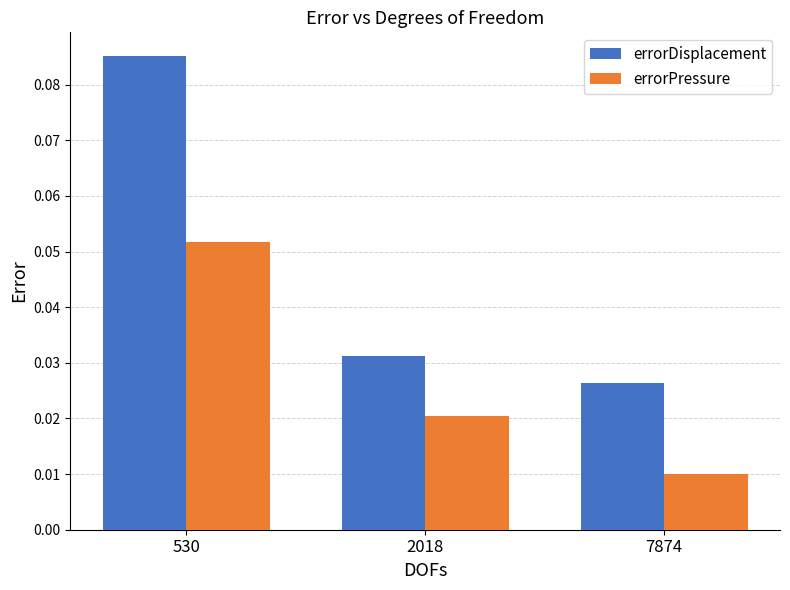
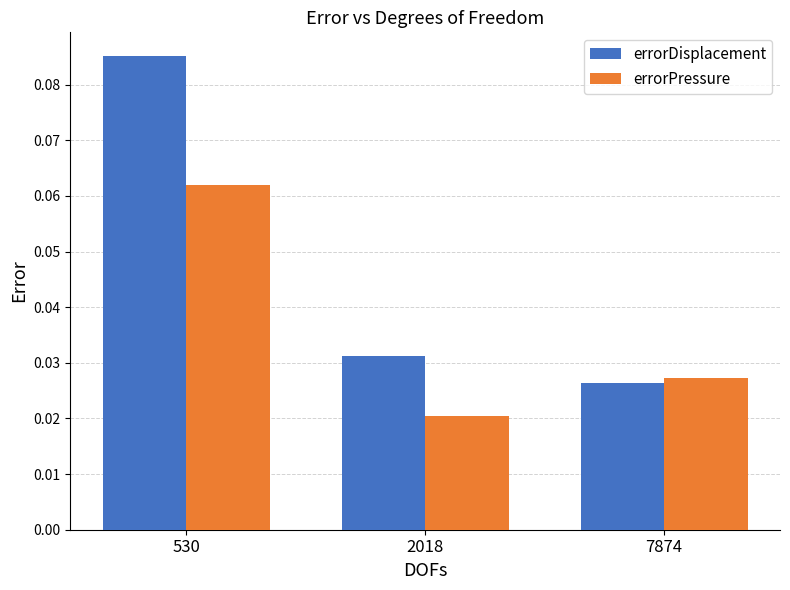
errorPressure, 530: 0.052 -> 0.062
errorPressure, 7874: 0.010 -> 0.027
